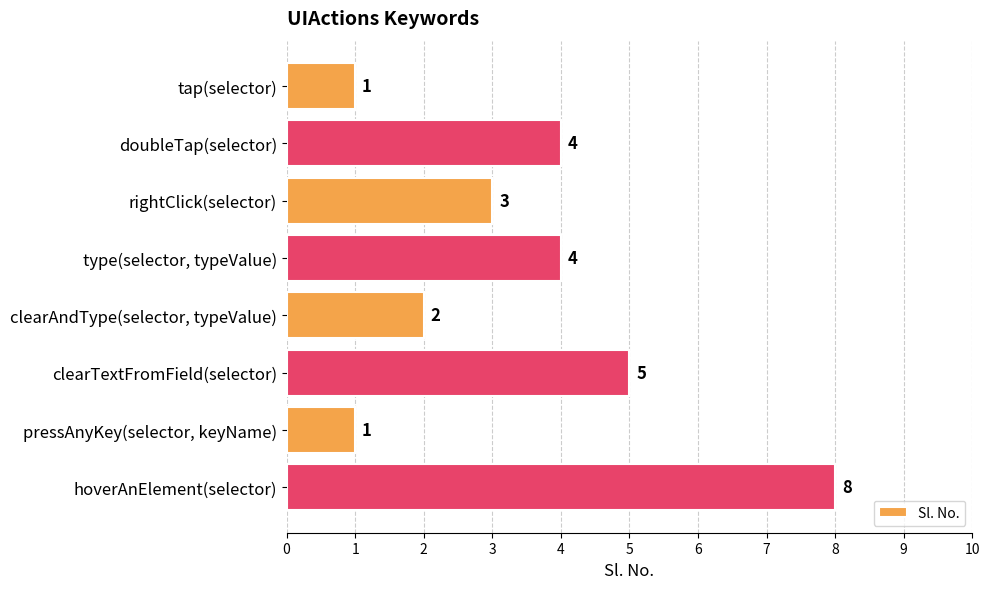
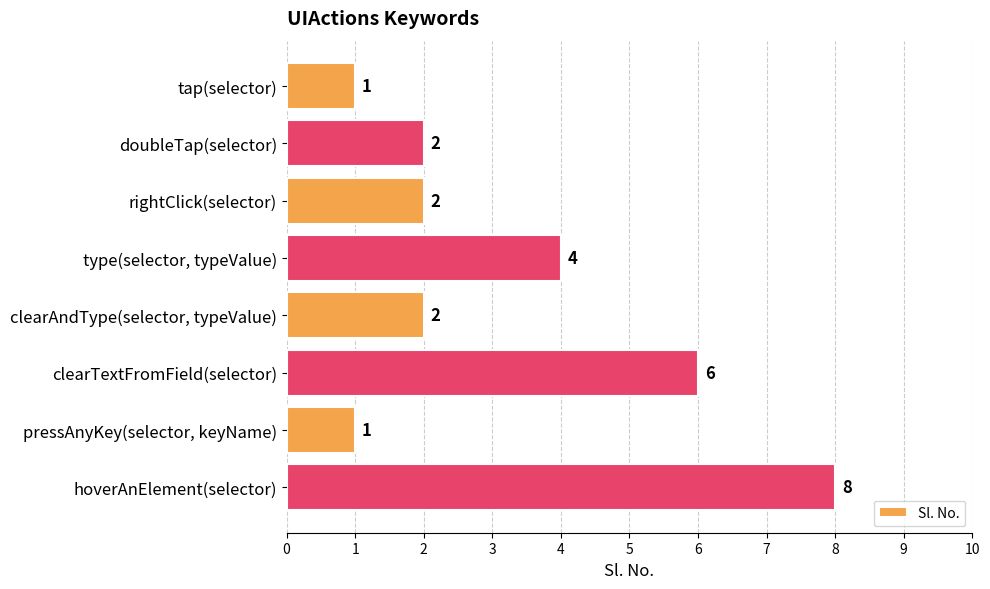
doubleTap(selector): 4 -> 2
rightClick(selector): 3 -> 2
clearTextFromField(selector): 5 -> 6
